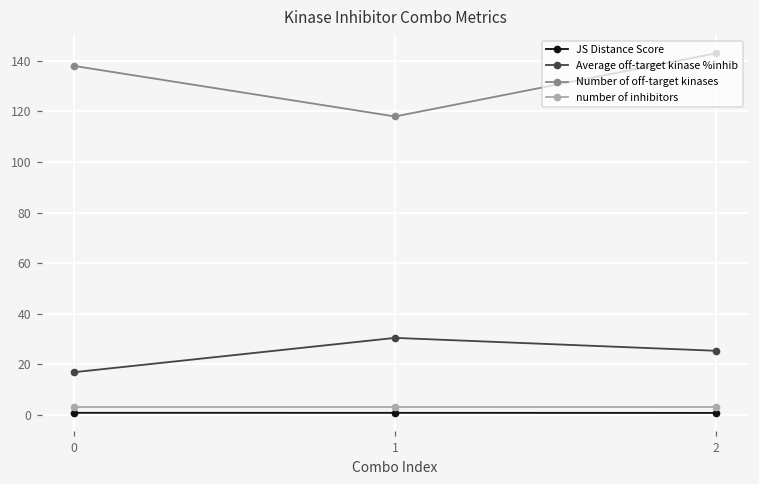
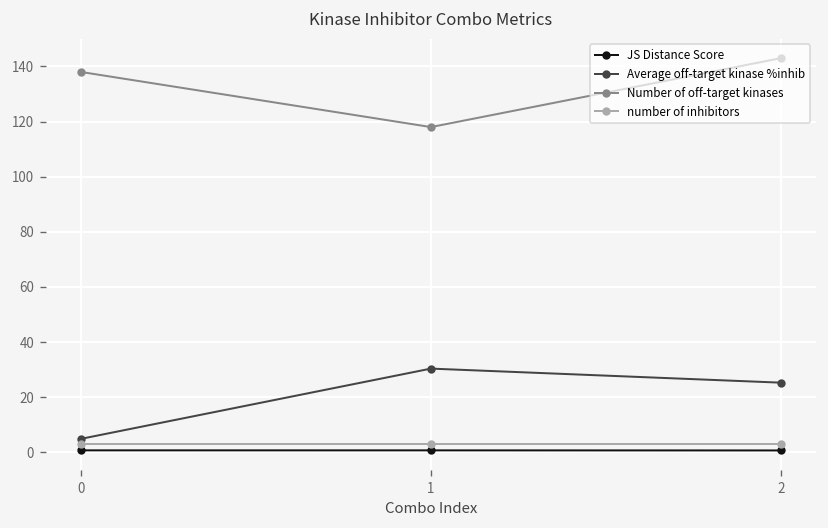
Average off-target kinase %inhib, 0: 17 -> 5
